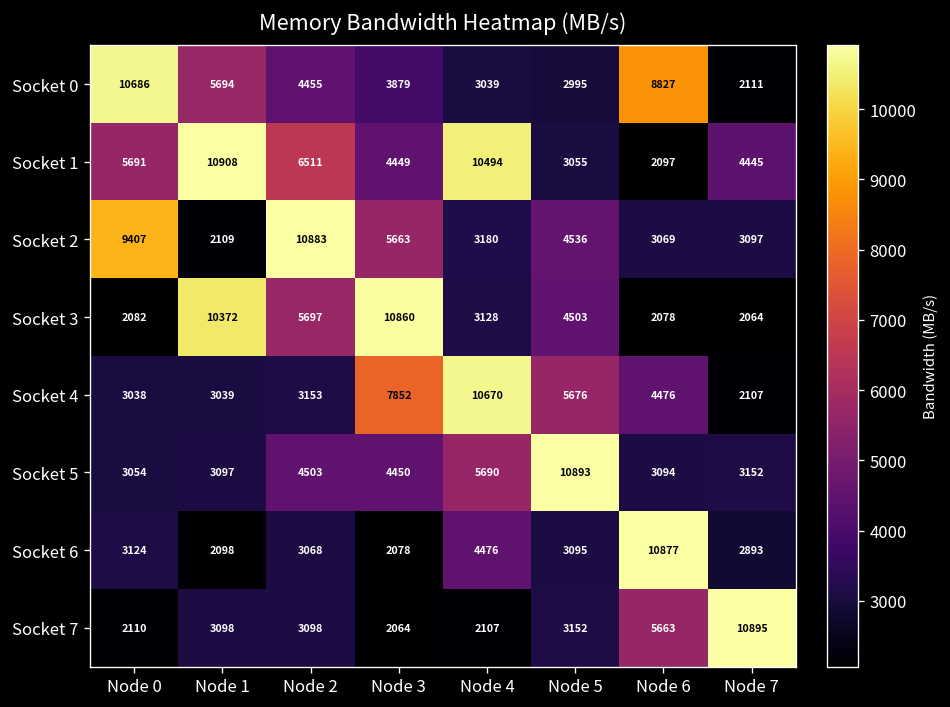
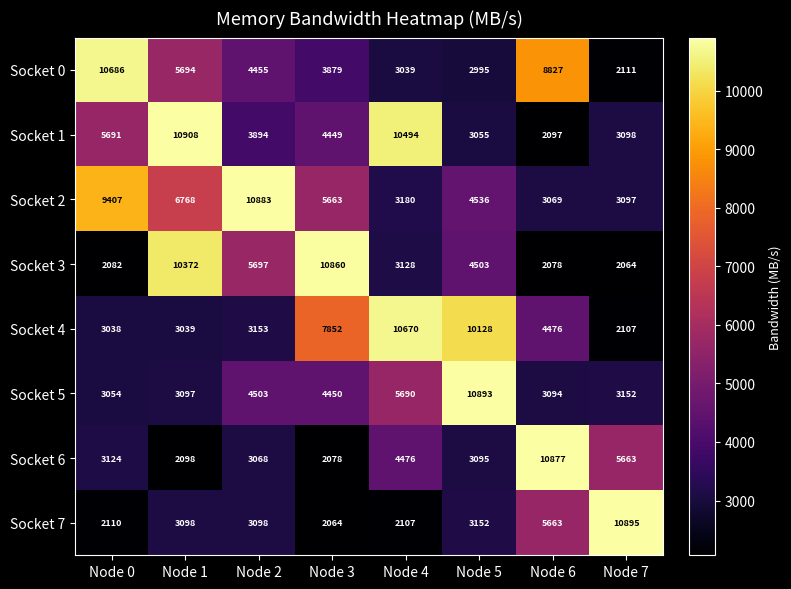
Socket 1, Node 2: 6511 -> 3894
Socket 1, Node 7: 4445 -> 3098
Socket 2, Node 1: 2109 -> 6768
Socket 4, Node 5: 5676 -> 10128
Socket 6, Node 7: 2893 -> 5663
